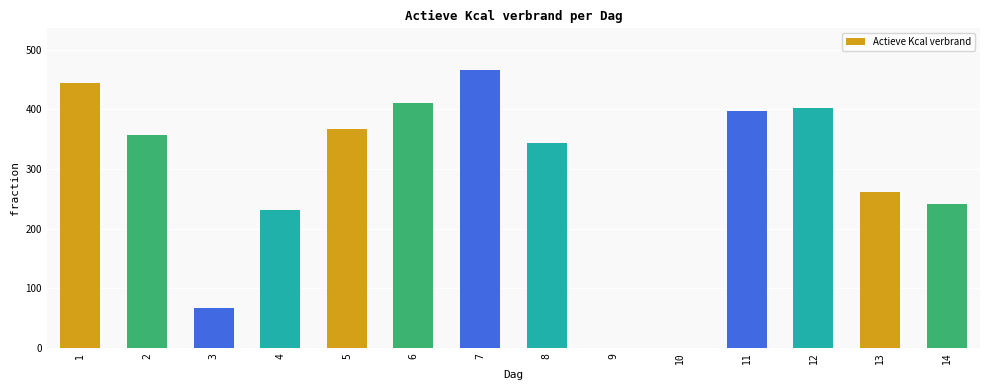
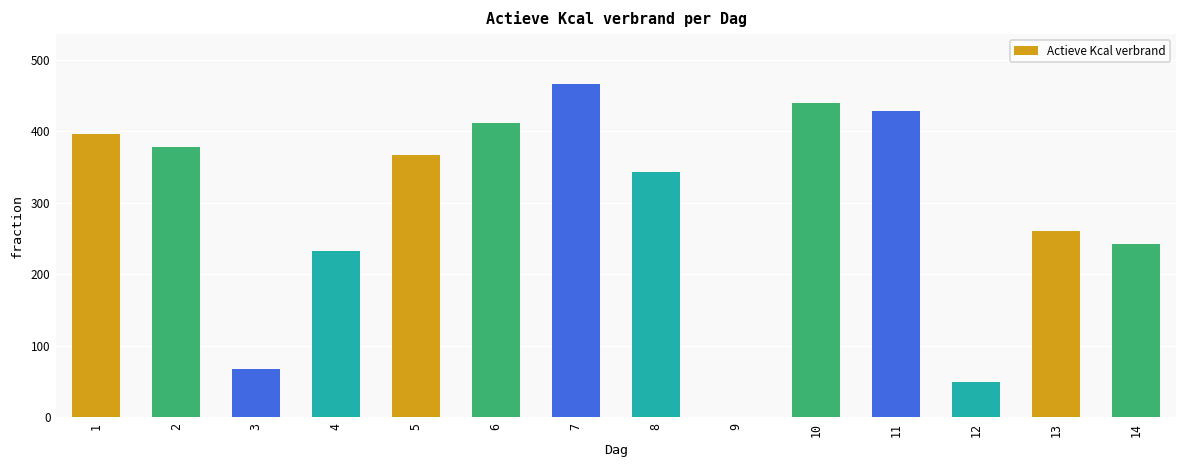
1: 440 -> 400
2: 360 -> 380
10: 0 -> 440
11: 400 -> 430
12: 400 -> 50
